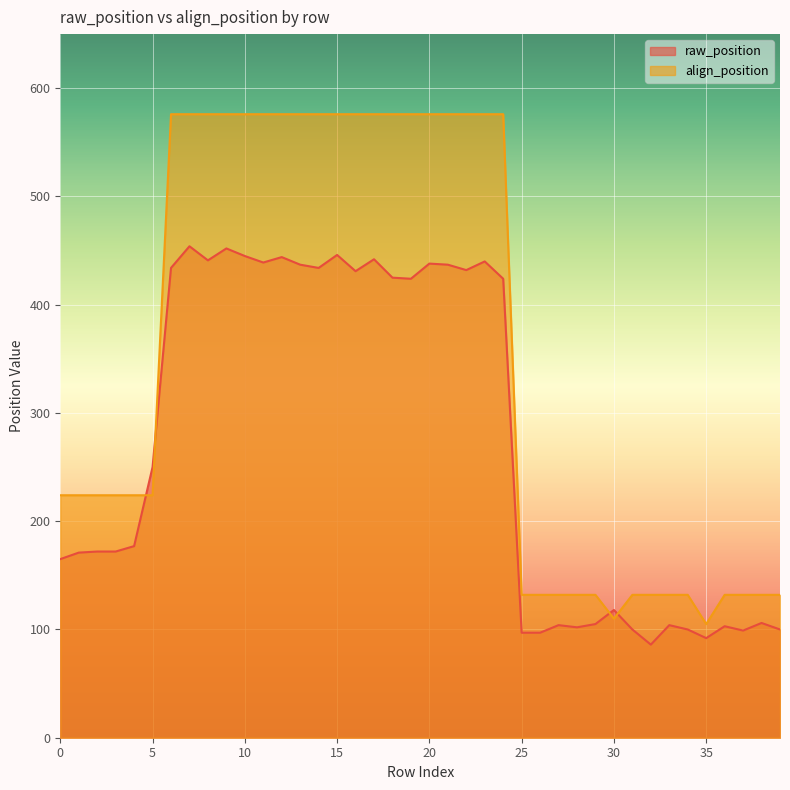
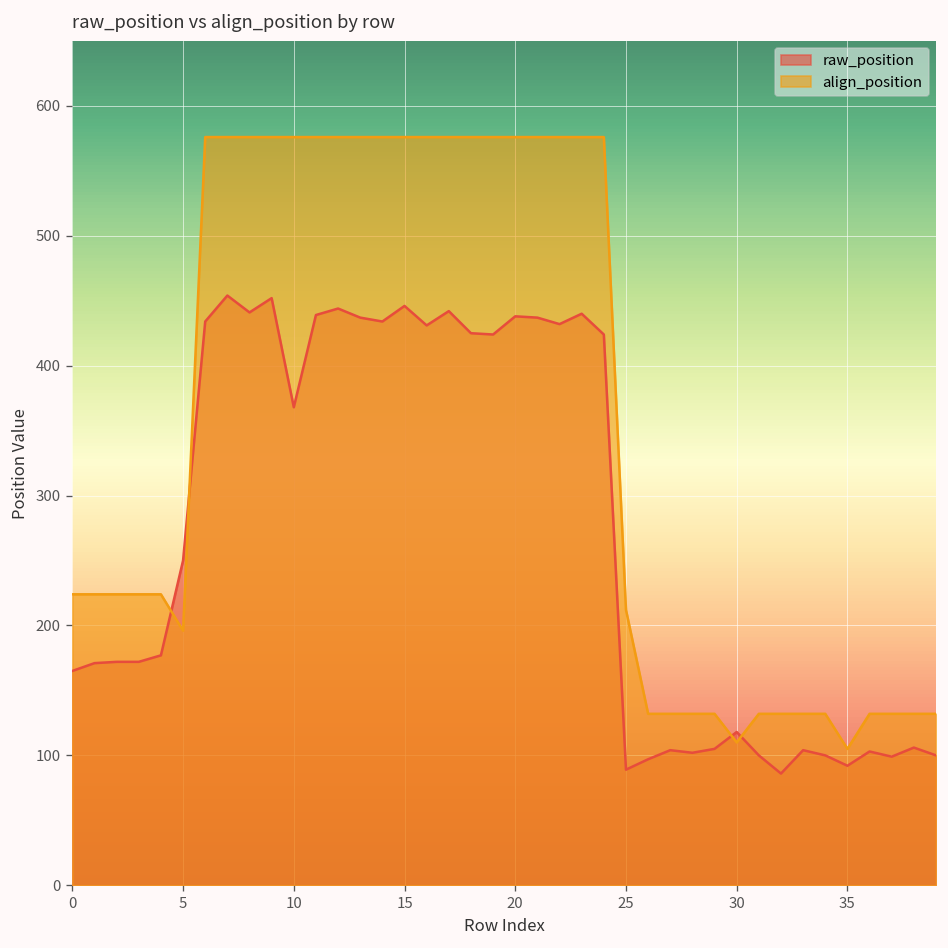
align_position, 5: 224 -> 196
raw_position, 10: 445 -> 368
raw_position, 25: 97 -> 89
align_position, 25: 132 -> 212
